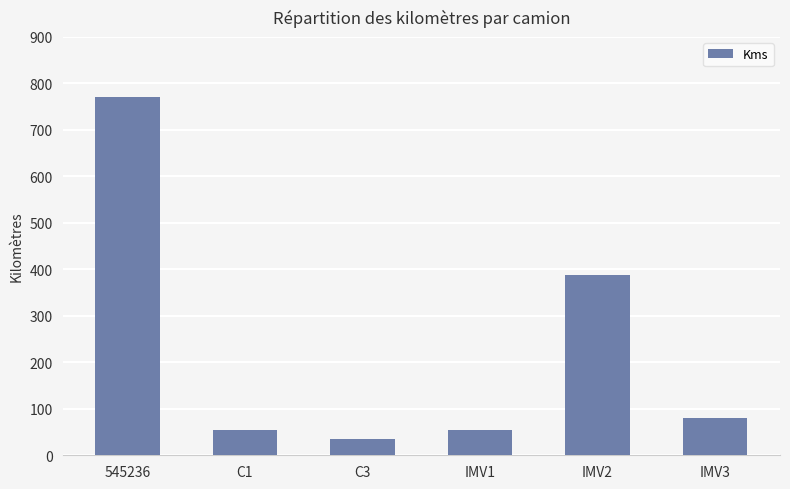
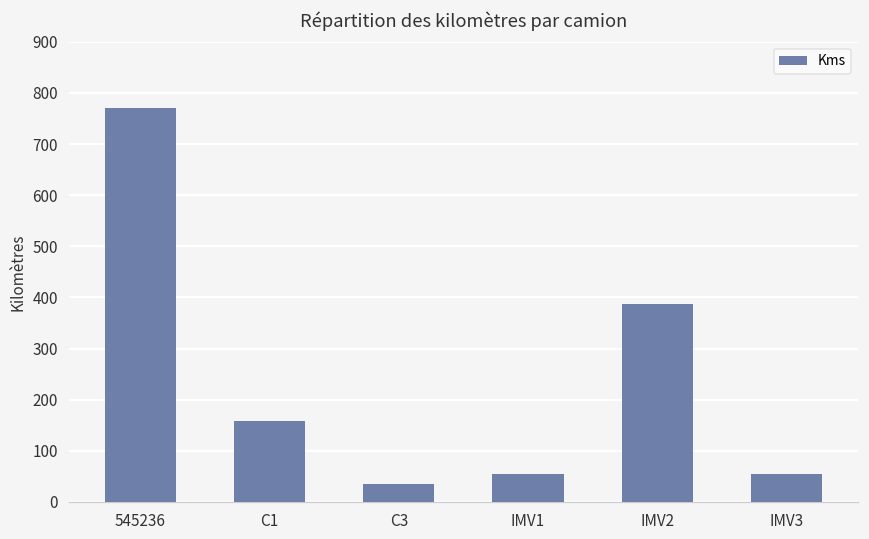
C1: 50 -> 160
IMV3: 80 -> 50
